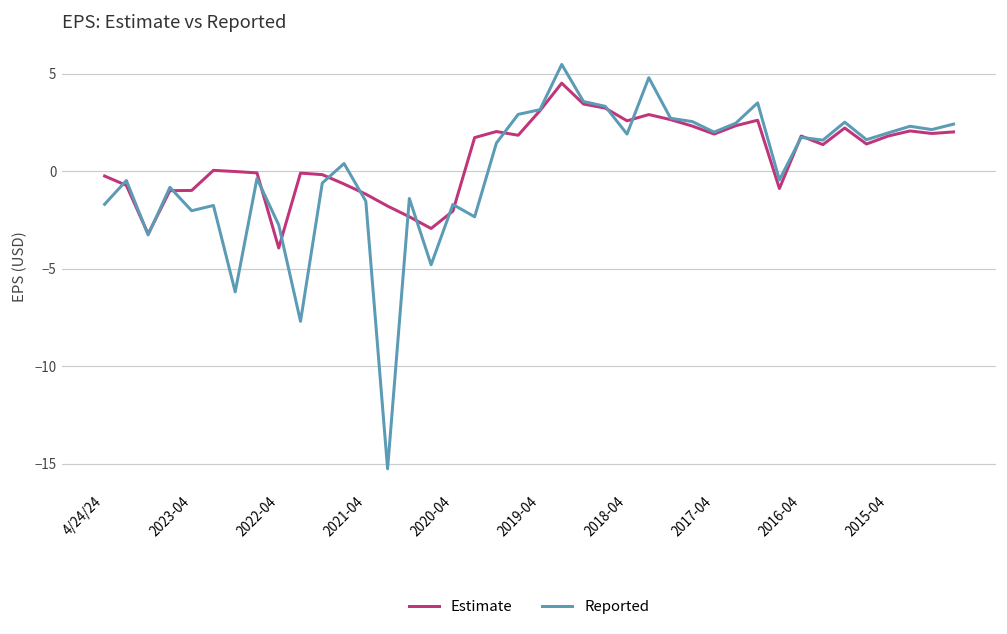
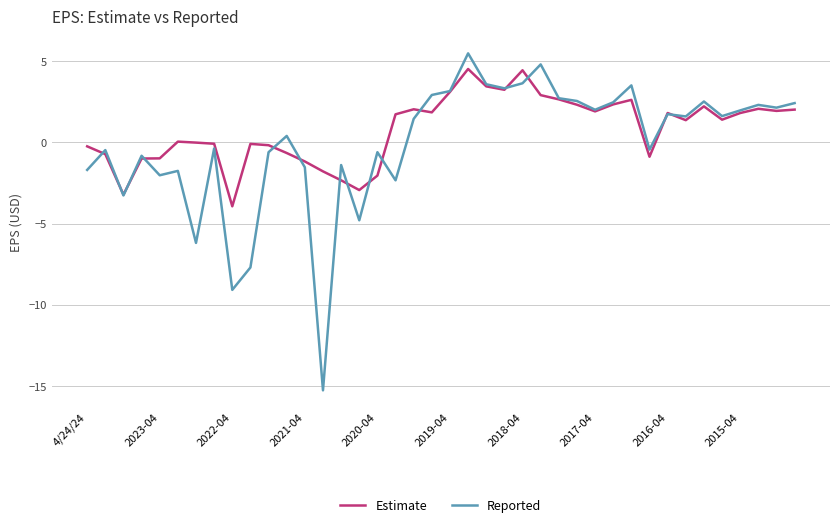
Reported, 2022-04: -2.8 -> -9.1
Reported, 2020-04: -1.7 -> -0.6
Estimate, 2018-04: 2.6 -> 4.4
Reported, 2018-04: 1.9 -> 3.6
